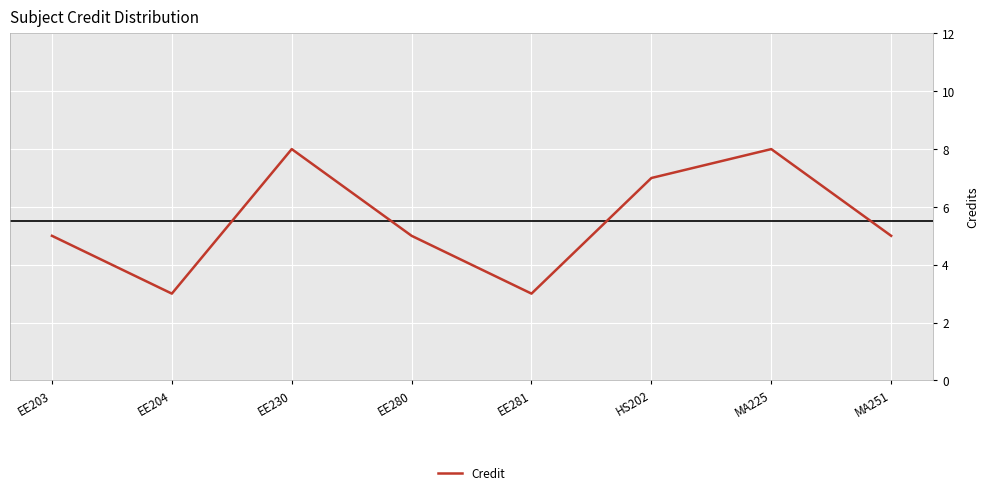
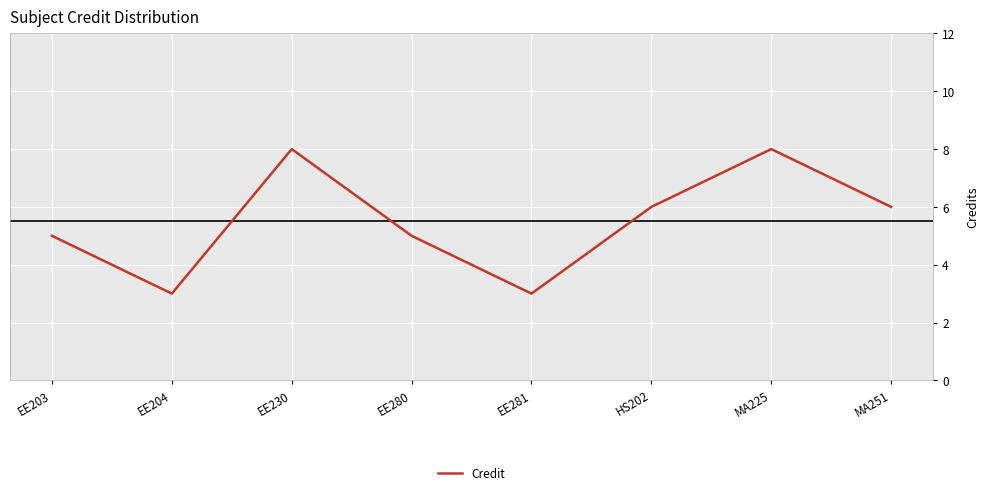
HS202: 7 -> 6
MA251: 5 -> 6
